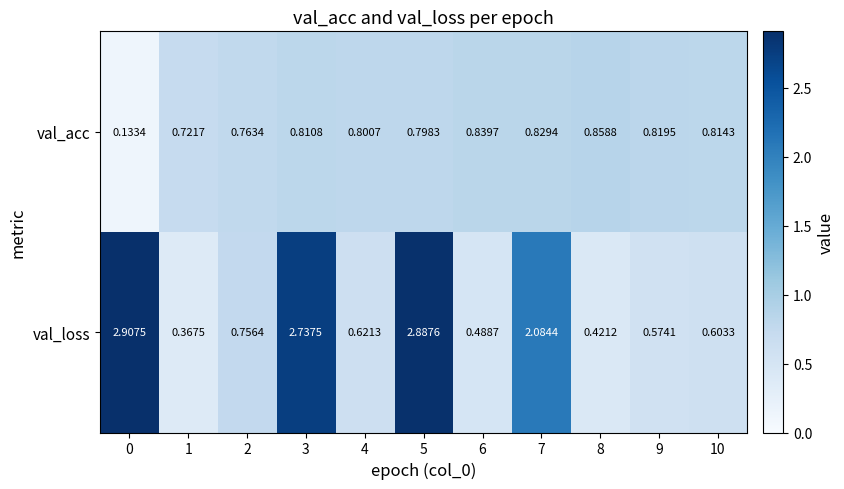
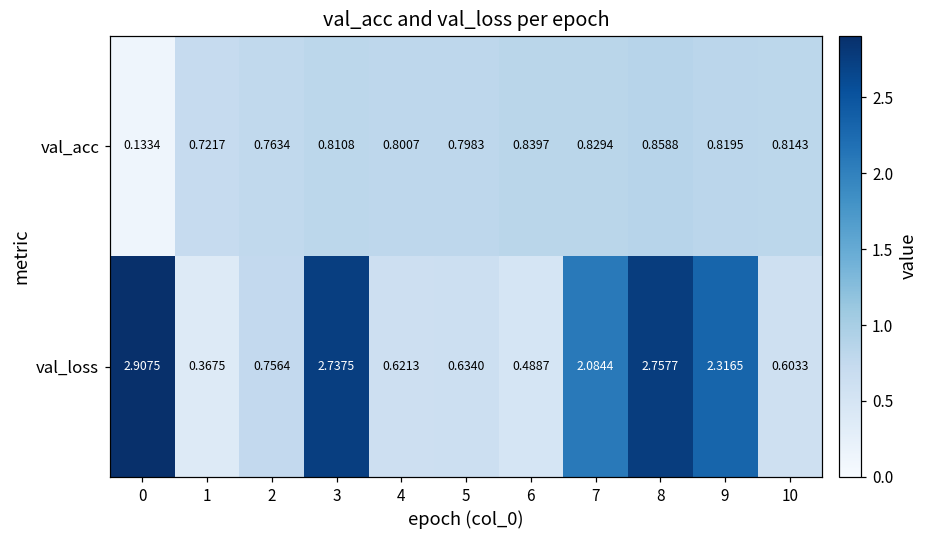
val_loss, 5: 2.8876 -> 0.6340
val_loss, 8: 0.4212 -> 2.7577
val_loss, 9: 0.5741 -> 2.3165
